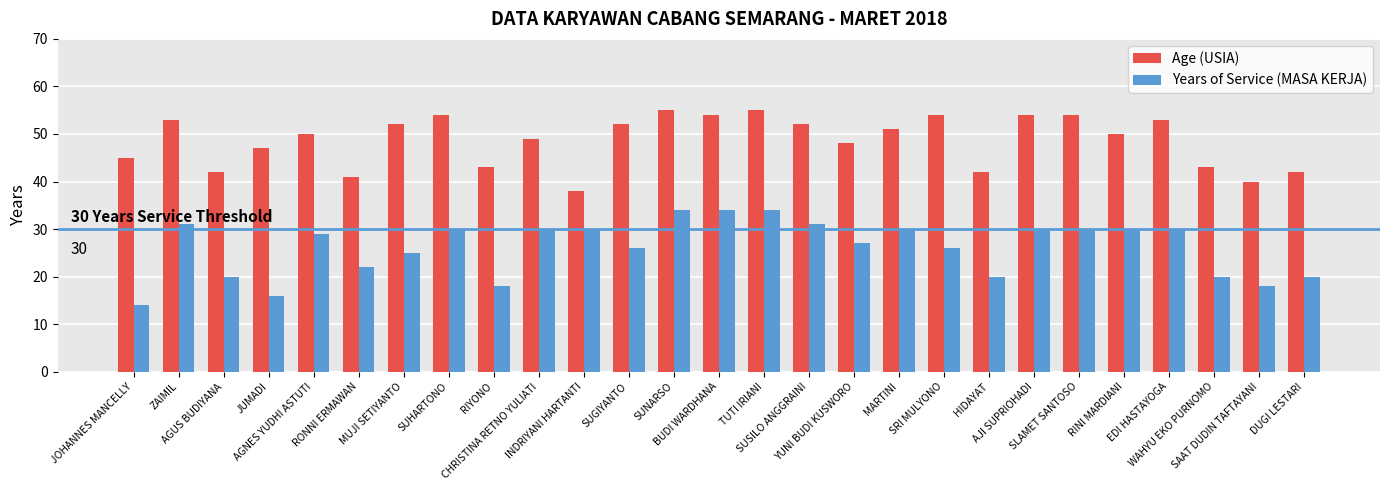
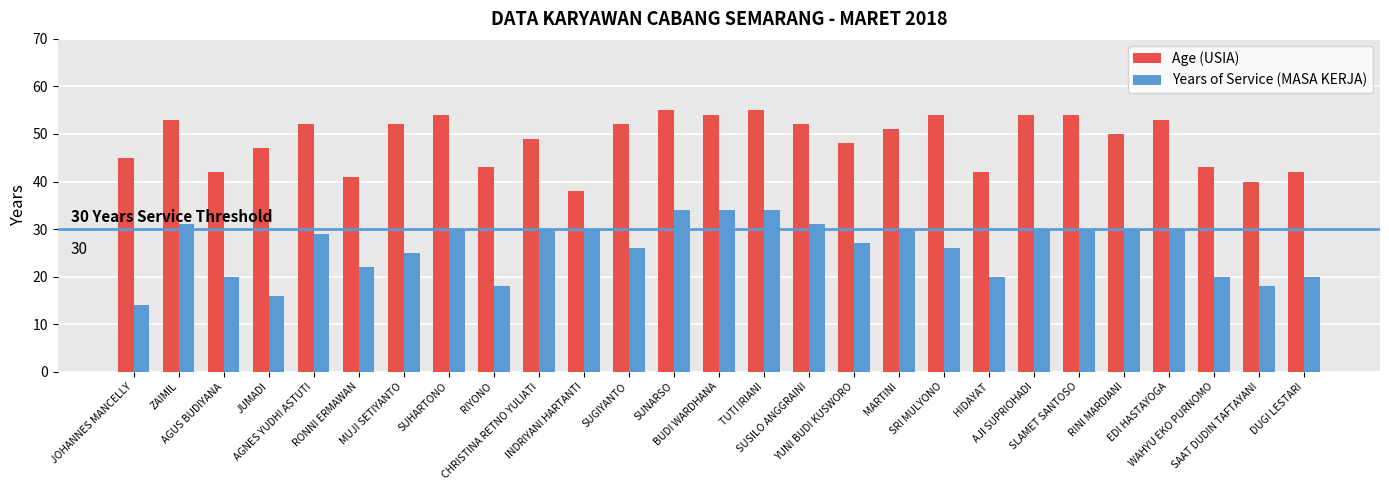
Age (USIA), AGNES YUDHI ASTUTI: 50 -> 52
